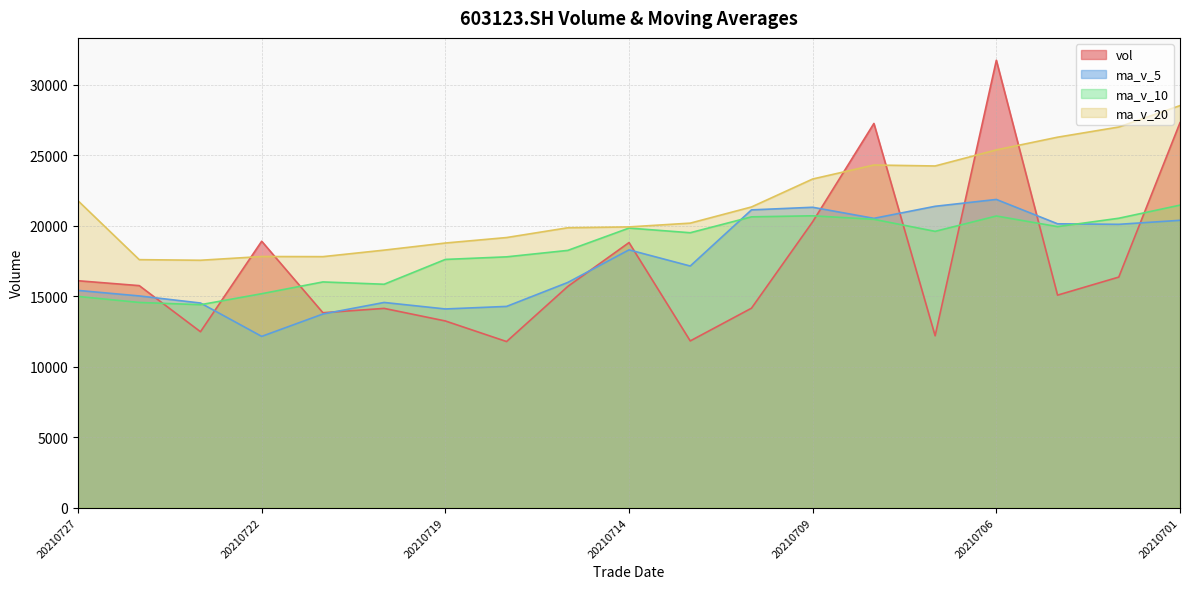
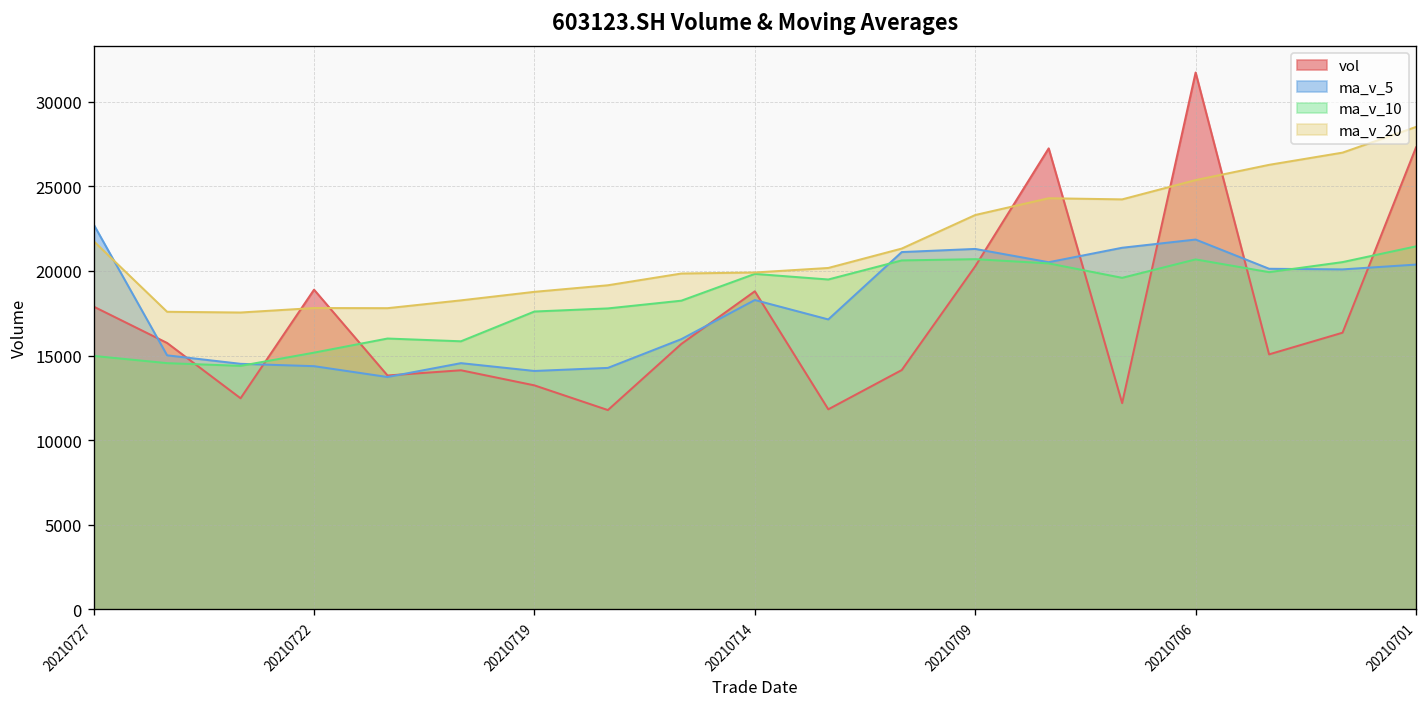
vol, 20210727: 16100 -> 17900
ma_v_5, 20210727: 15400 -> 22700
ma_v_5, 20210722: 12100 -> 14400
